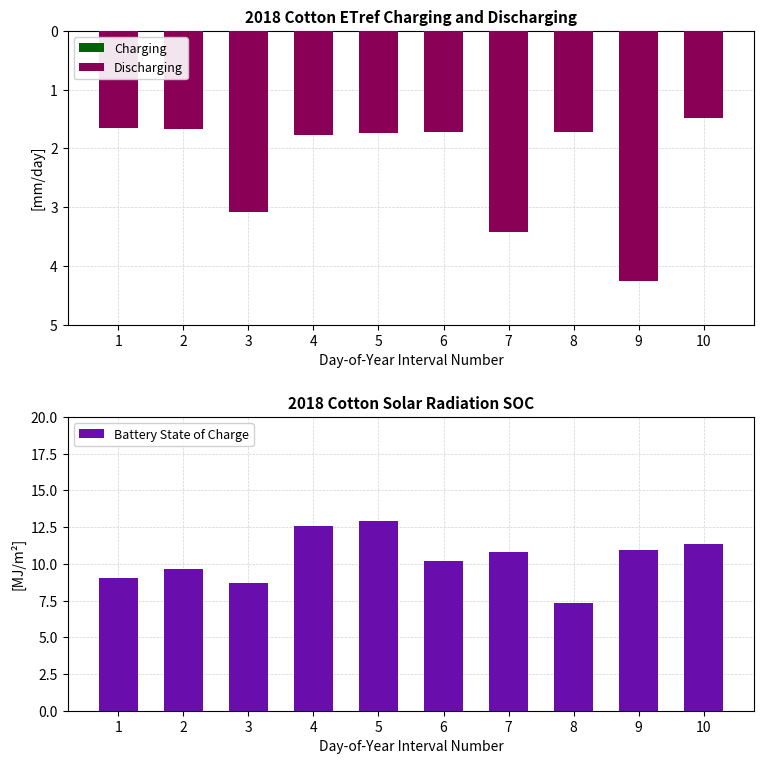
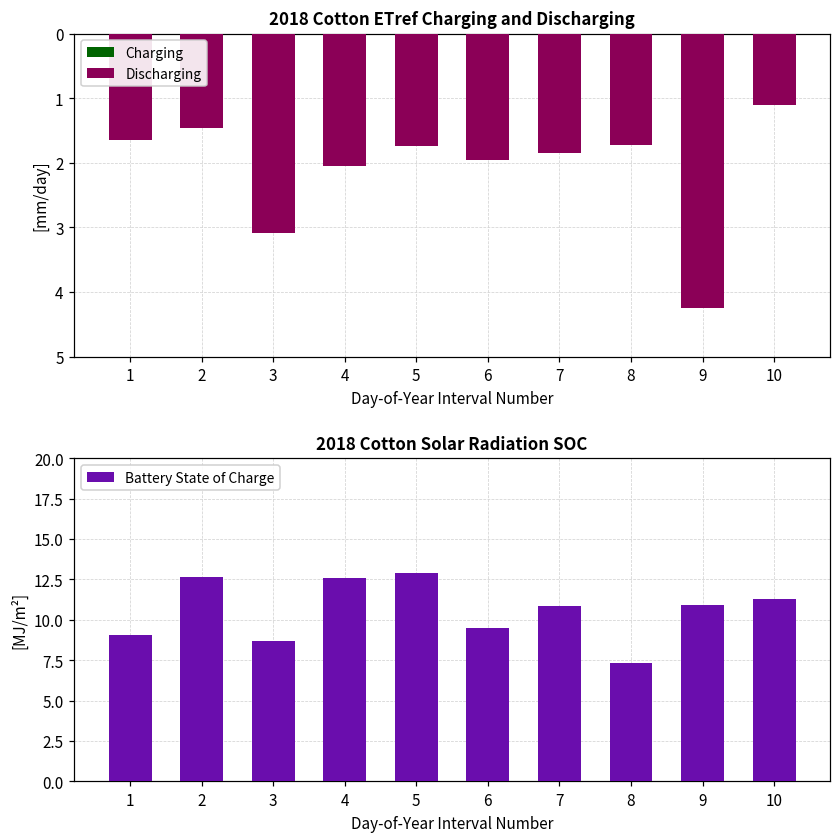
2018 Cotton ETref Charging and Discharging, Discharging, 2: 1.7 -> 1.5
2018 Cotton ETref Charging and Discharging, Discharging, 4: 1.8 -> 2.1
2018 Cotton ETref Charging and Discharging, Discharging, 6: 1.7 -> 2.0
2018 Cotton ETref Charging and Discharging, Discharging, 7: 3.4 -> 1.9
2018 Cotton ETref Charging and Discharging, Discharging, 10: 1.5 -> 1.1
2018 Cotton Solar Radiation SOC, 2: 9.6 -> 12.6
2018 Cotton Solar Radiation SOC, 6: 10.2 -> 9.5
